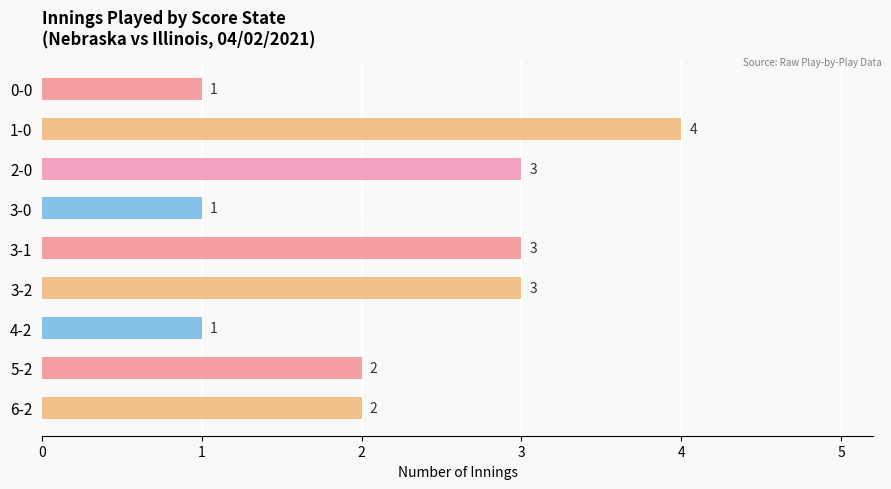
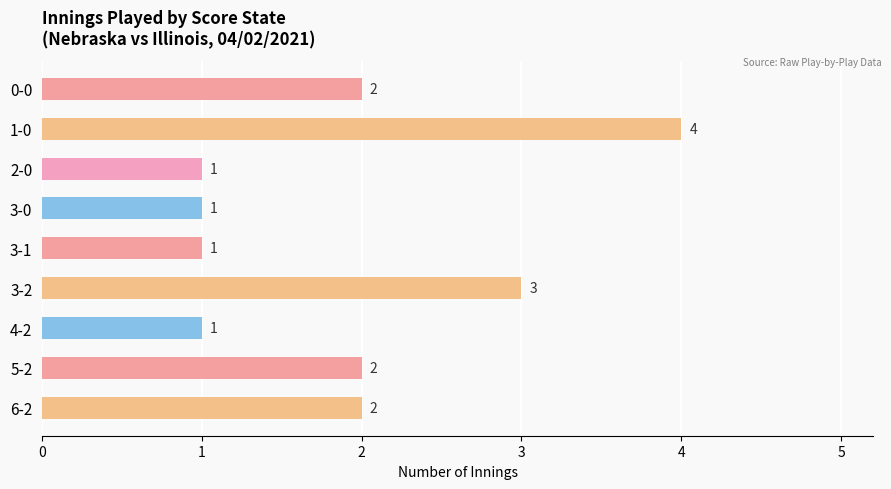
0-0: 1 -> 2
2-0: 3 -> 1
3-1: 3 -> 1
